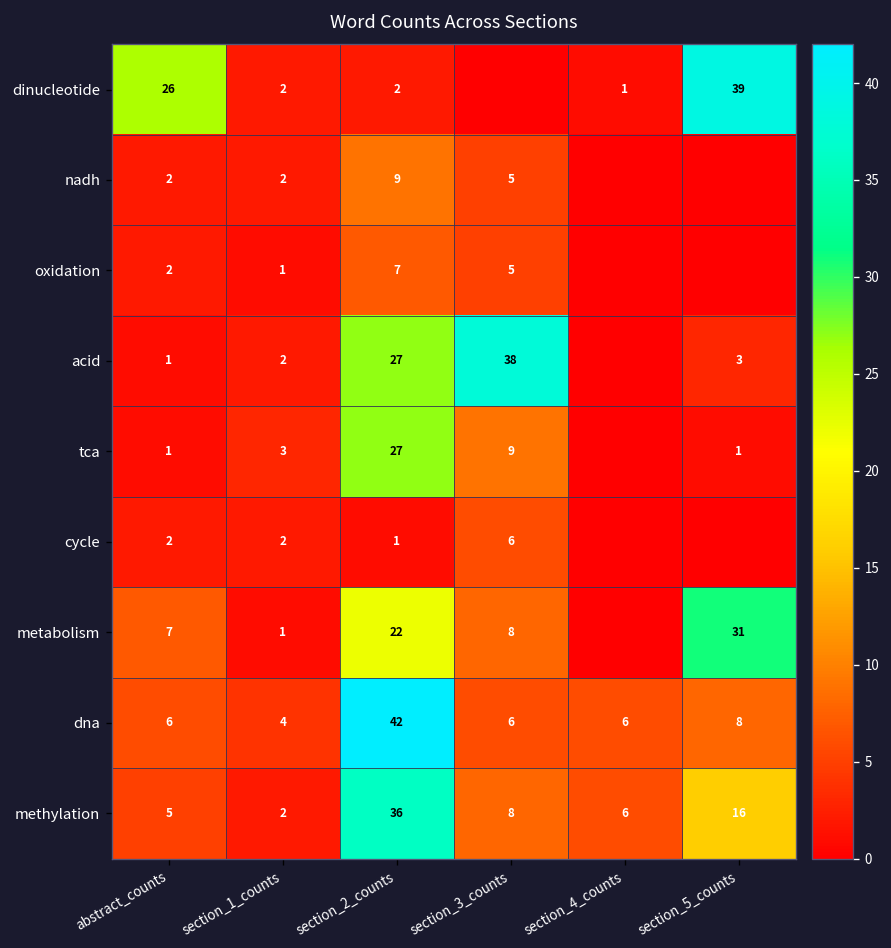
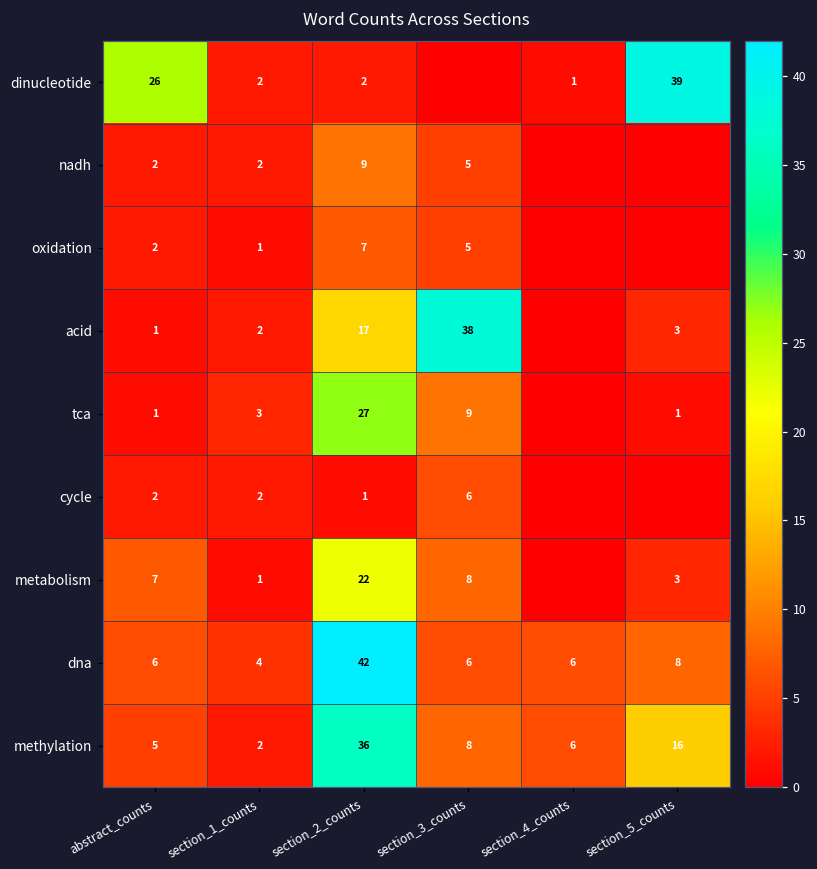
acid, section_2_counts: 27 -> 17
metabolism, section_5_counts: 31 -> 3
